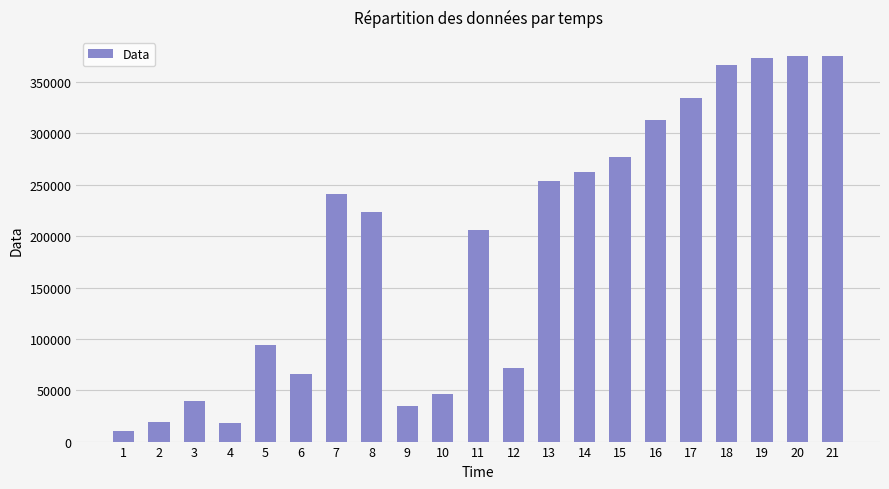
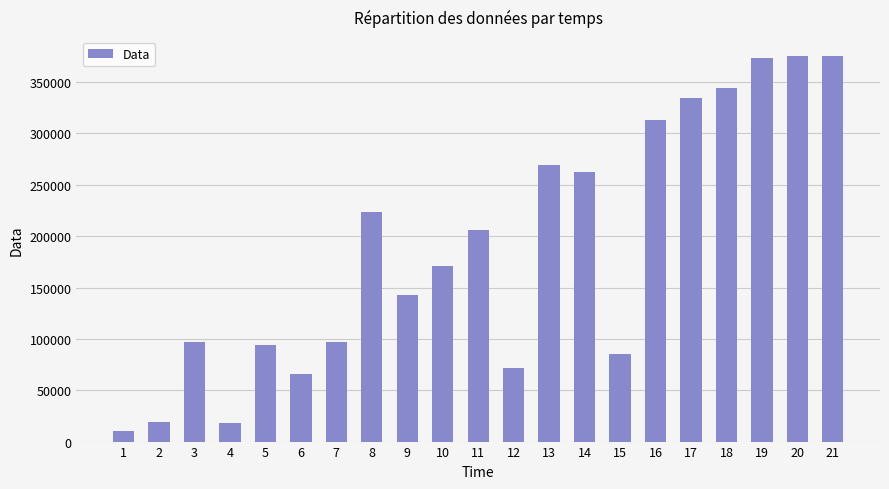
3: 40000 -> 97000
7: 241000 -> 97000
9: 35000 -> 142000
10: 47000 -> 171000
13: 254000 -> 269000
15: 277000 -> 85000
18: 366000 -> 344000
